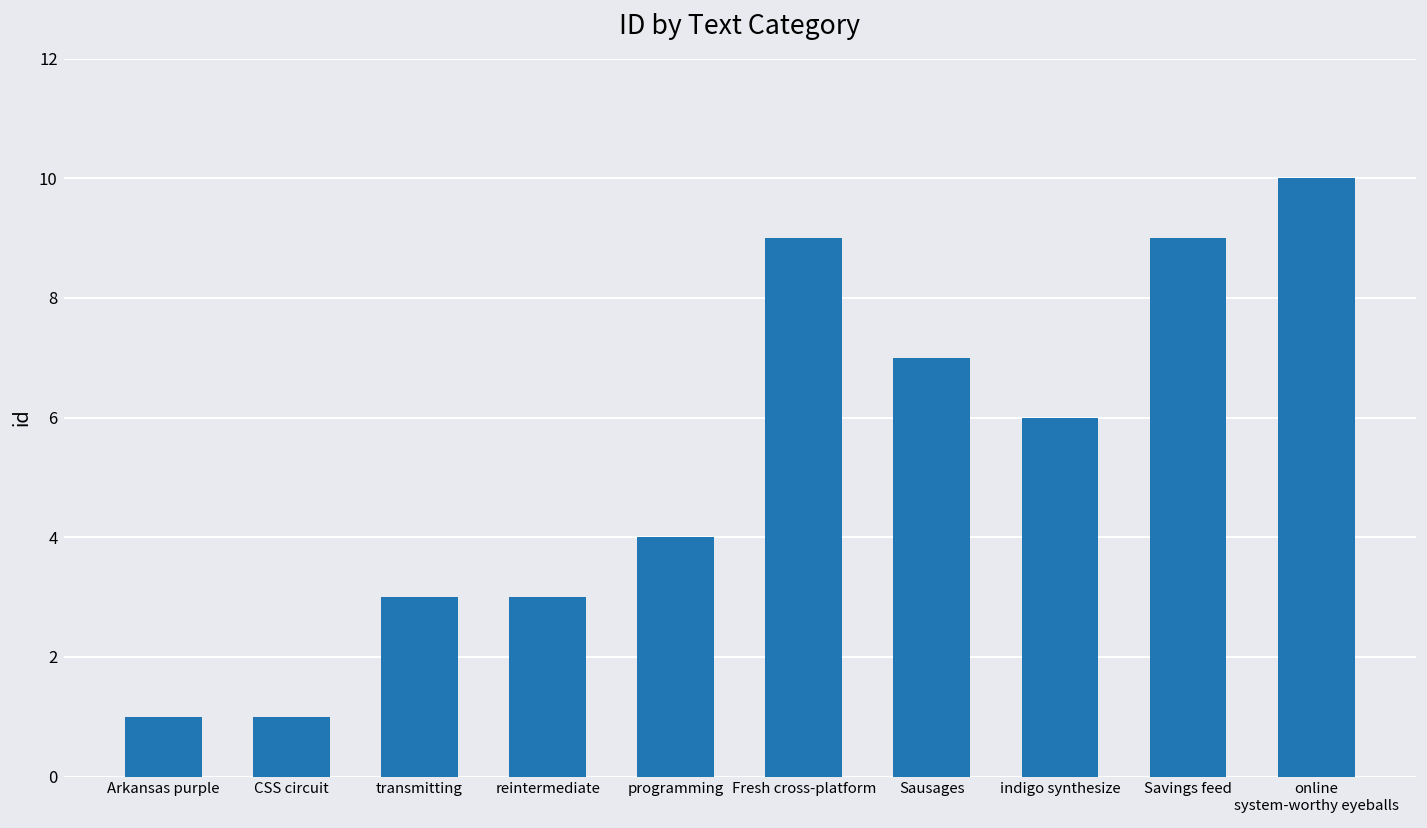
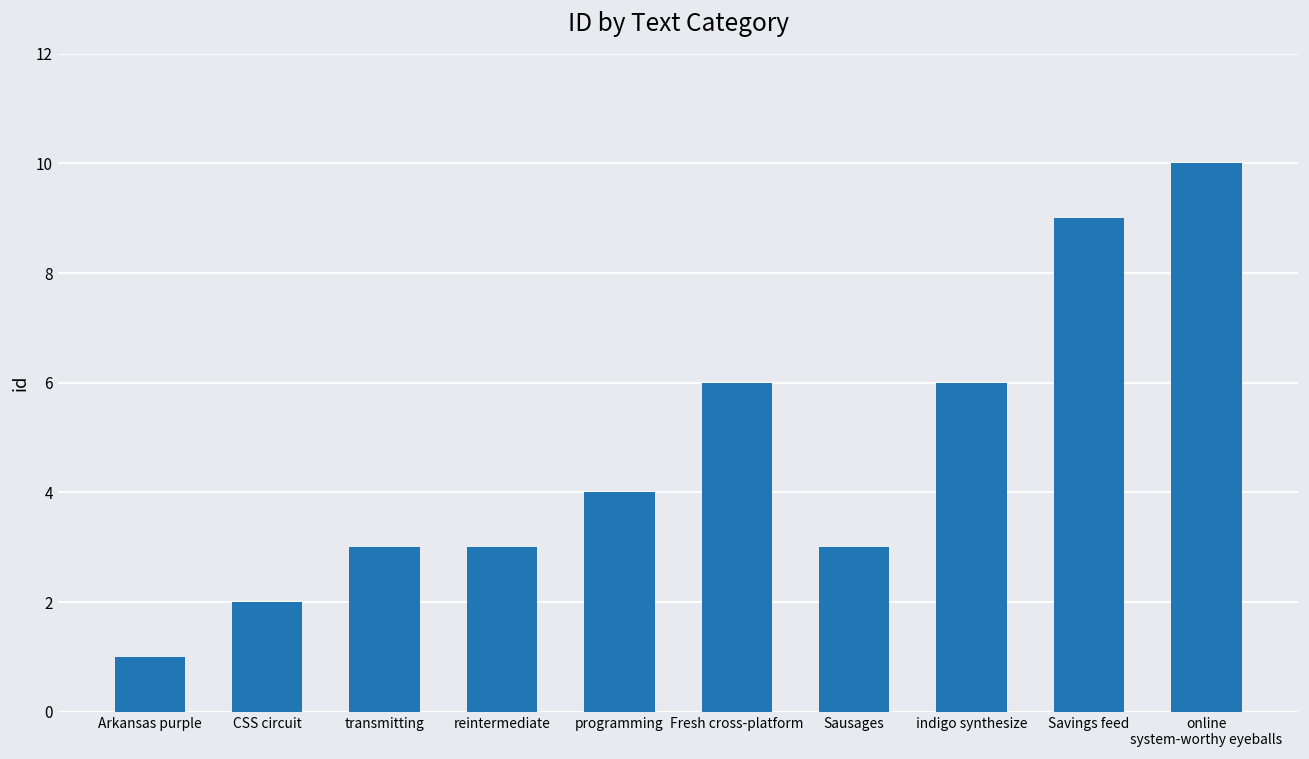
CSS circuit: 1 -> 2
Fresh cross-platform: 9 -> 6
Sausages: 7 -> 3
